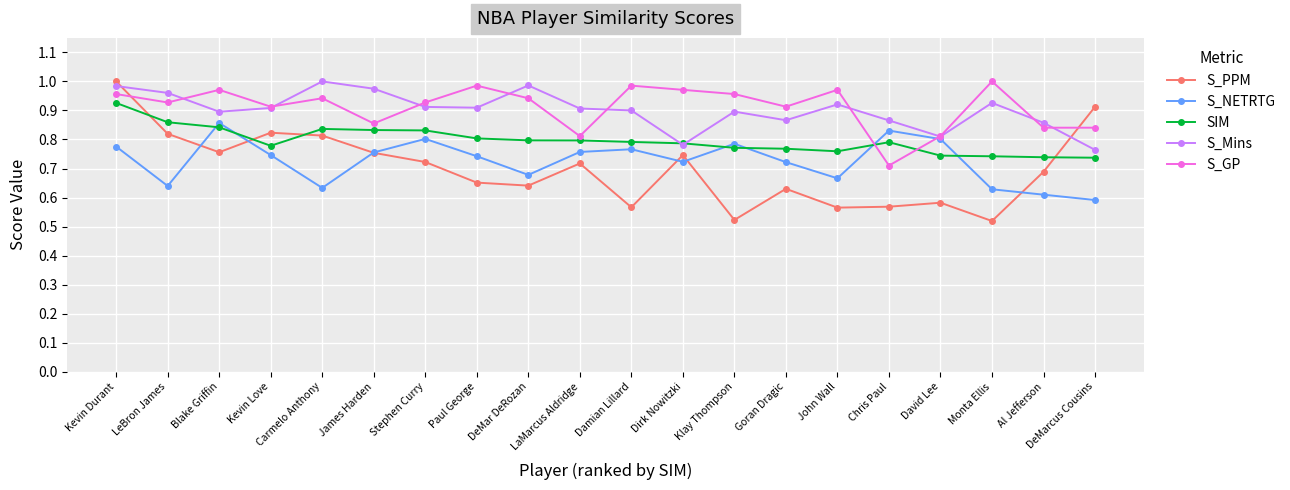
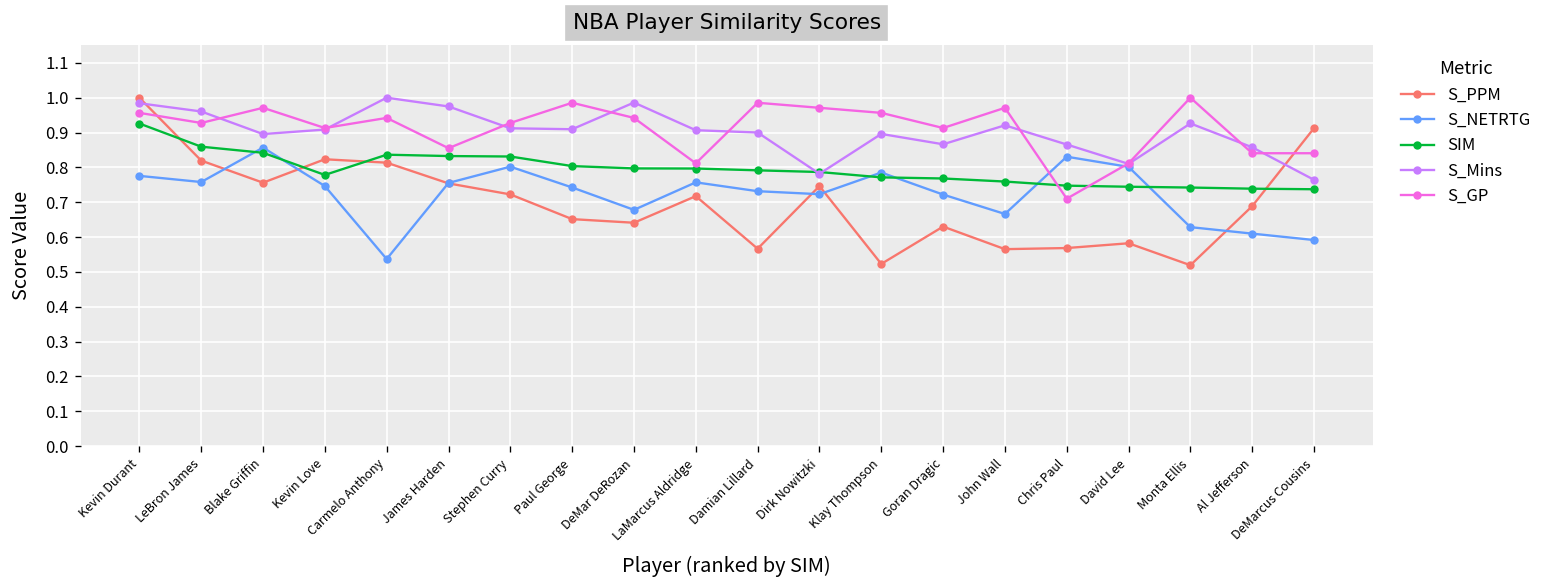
S_NETRTG, LeBron James: 0.64 -> 0.76
S_NETRTG, Carmelo Anthony: 0.63 -> 0.54
S_NETRTG, Damian Lillard: 0.77 -> 0.73
SIM, Chris Paul: 0.79 -> 0.75
